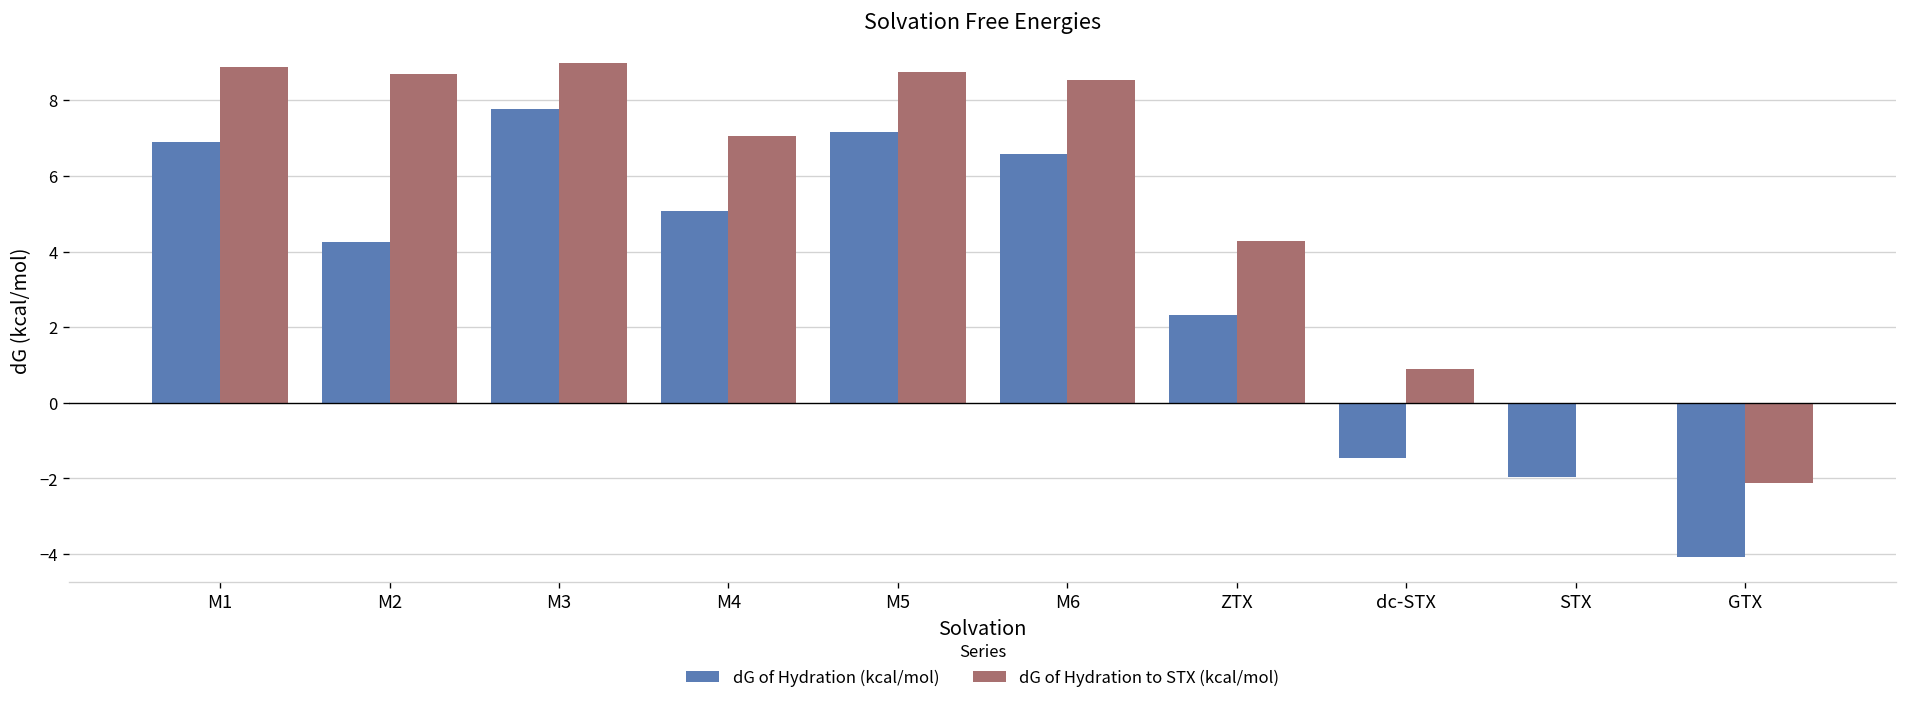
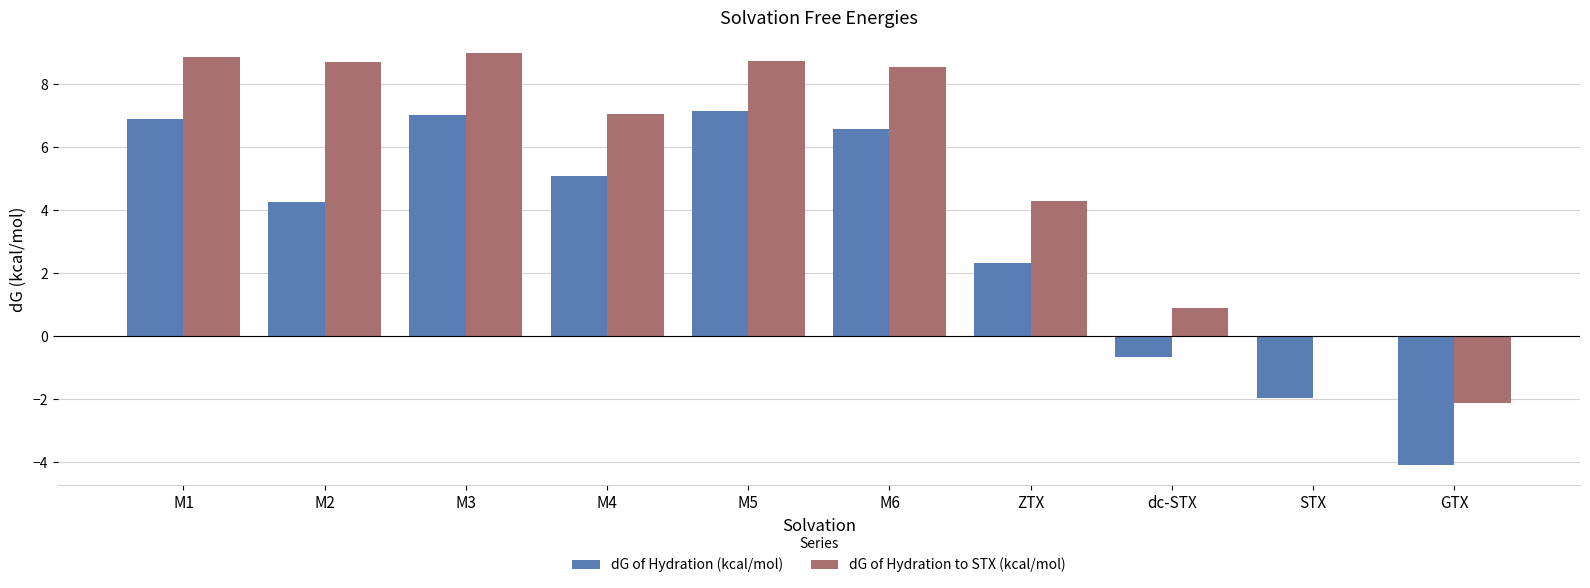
dG of Hydration (kcal/mol), M3: 7.8 -> 7.0
dG of Hydration (kcal/mol), dc-STX: -1.5 -> -0.7
